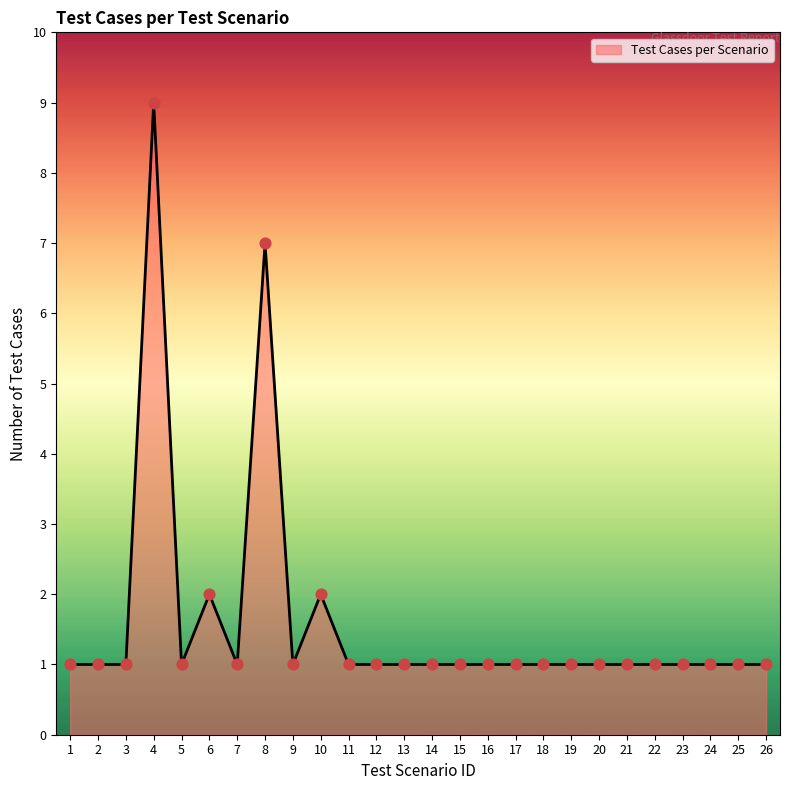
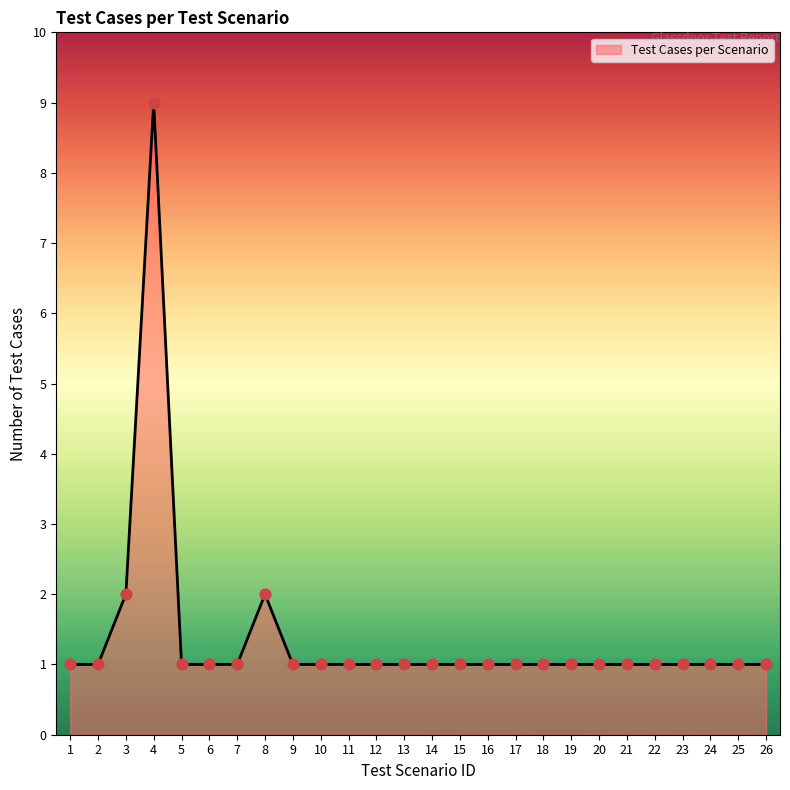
3: 1 -> 2
6: 2 -> 1
8: 7 -> 2
10: 2 -> 1
